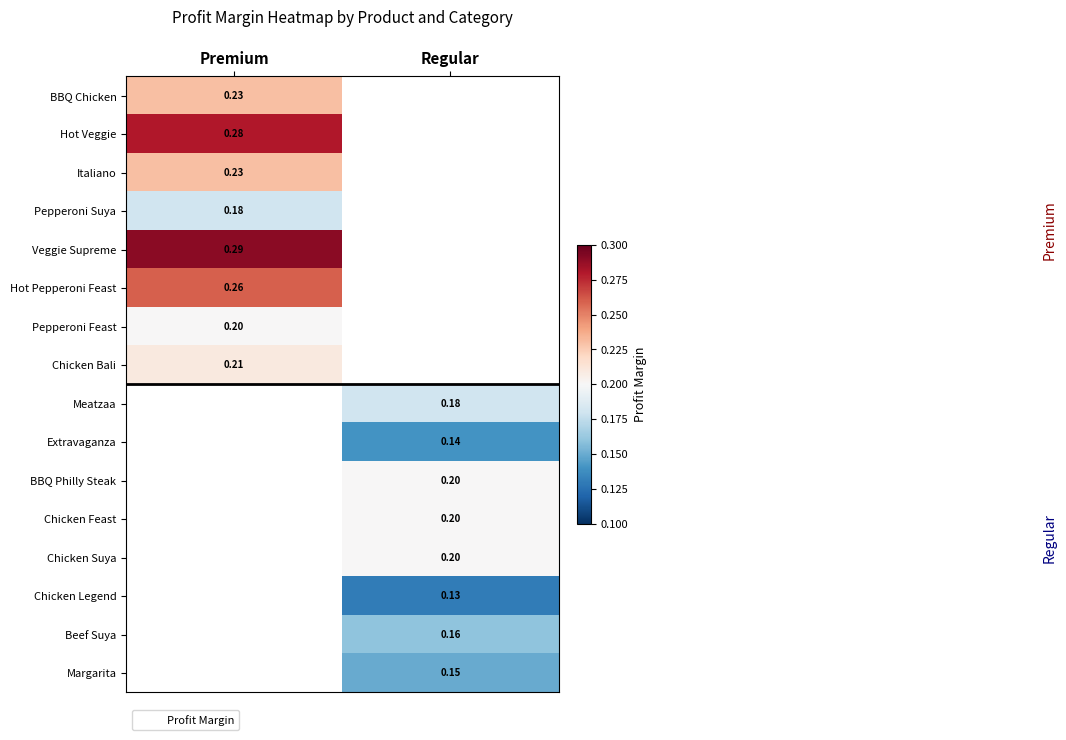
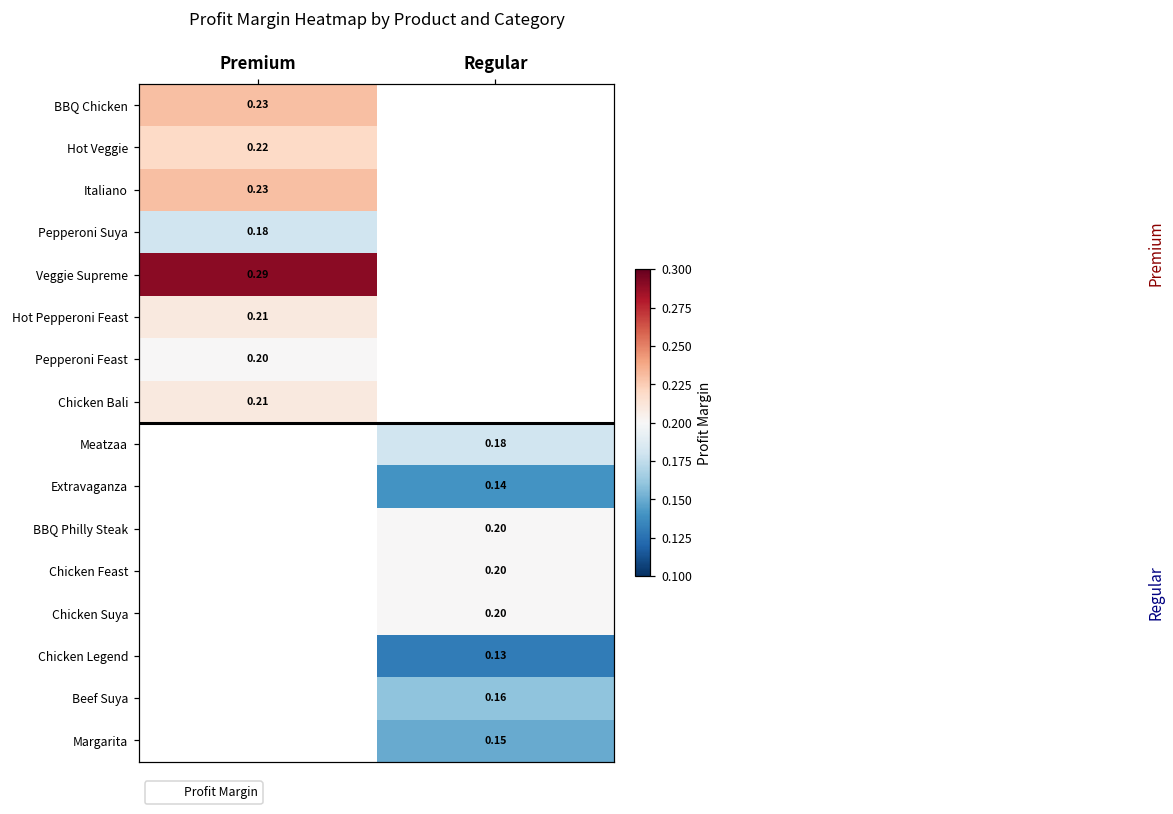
Hot Veggie, Premium: 0.28 -> 0.22
Hot Pepperoni Feast, Premium: 0.26 -> 0.21
